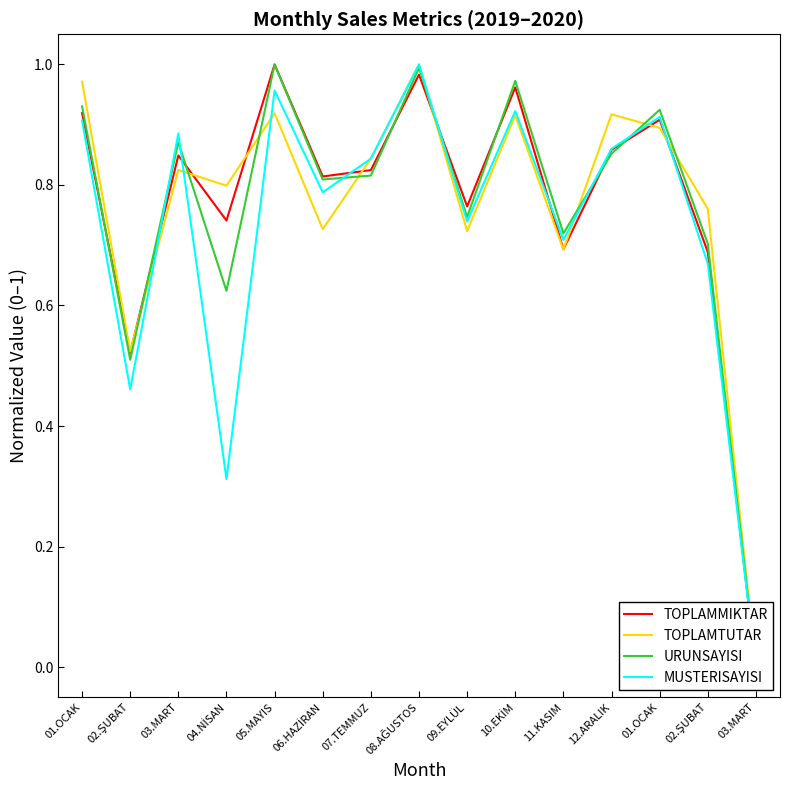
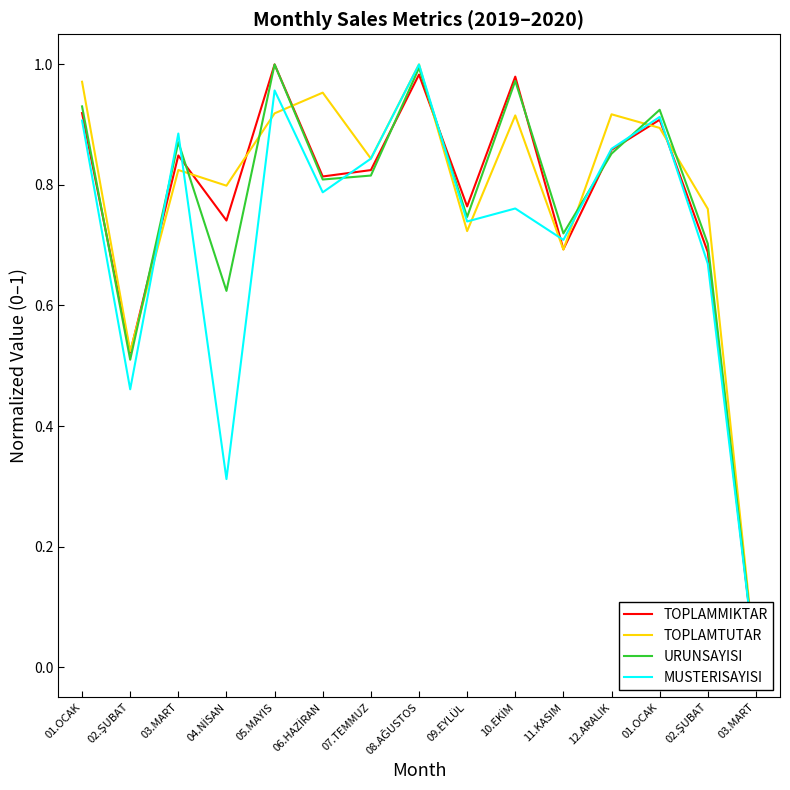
TOPLAMTUTAR, 06.HAZİRAN: 0.73 -> 0.95
TOPLAMMIKTAR, 10.EKİM: 0.96 -> 0.98
MUSTERISAYISI, 10.EKİM: 0.92 -> 0.76
